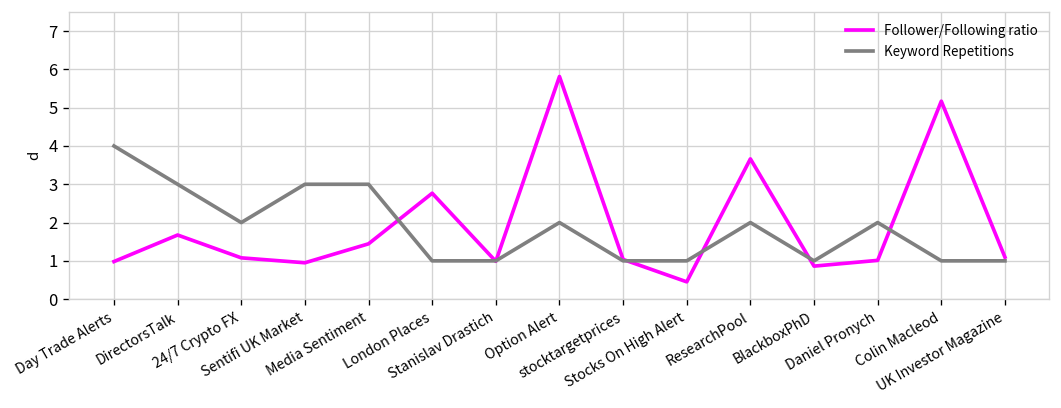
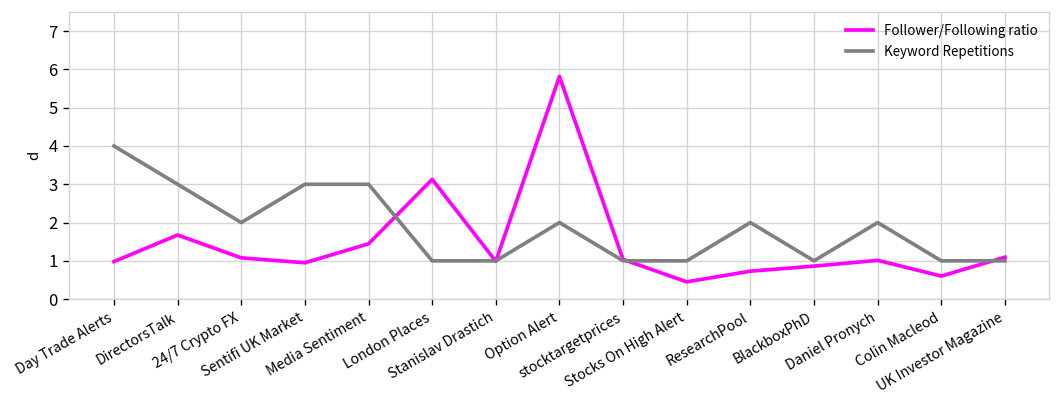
Follower/Following ratio, London Places: 2.8 -> 3.1
Follower/Following ratio, ResearchPool: 3.7 -> 0.7
Follower/Following ratio, Colin Macleod: 5.2 -> 0.6
